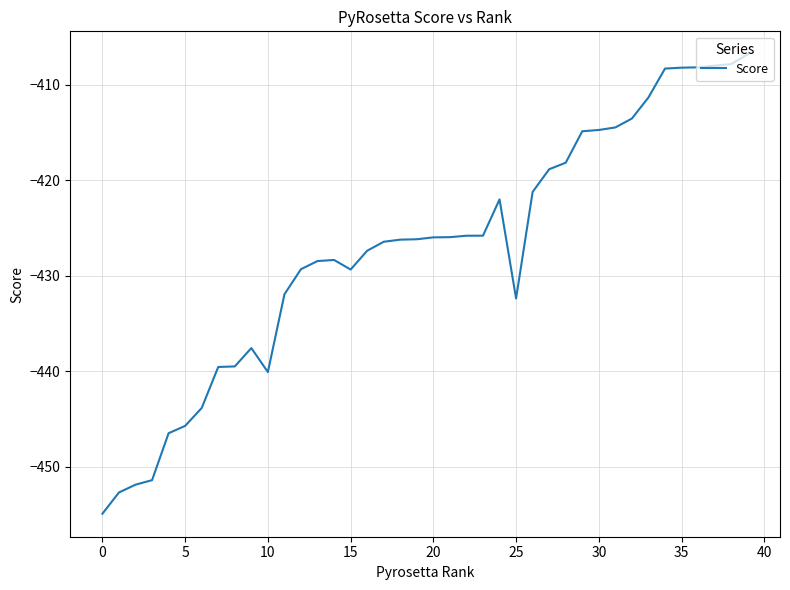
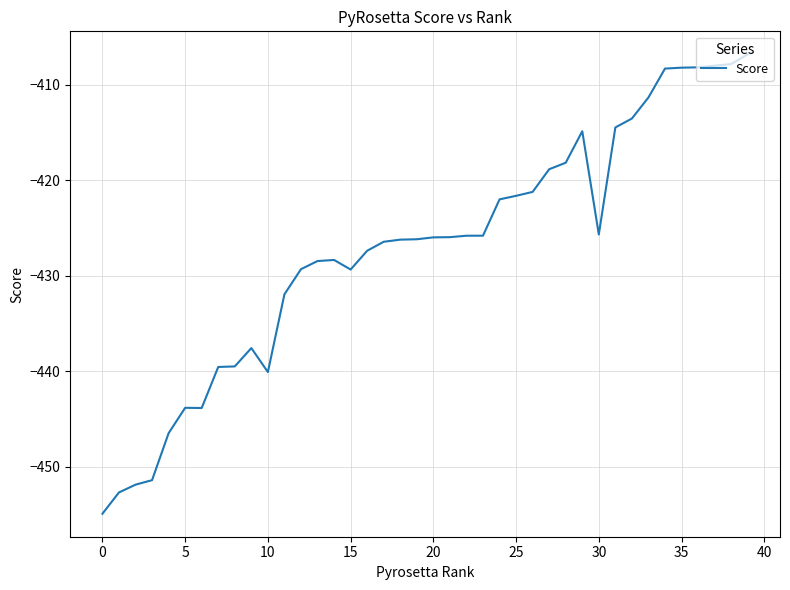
5: -446 -> -444
25: -432 -> -422
30: -415 -> -426
